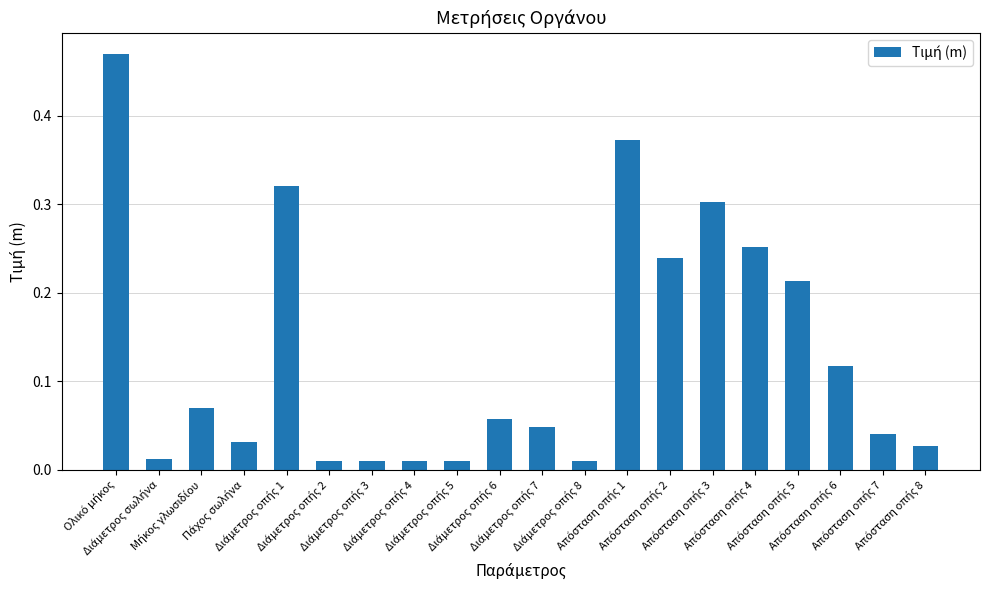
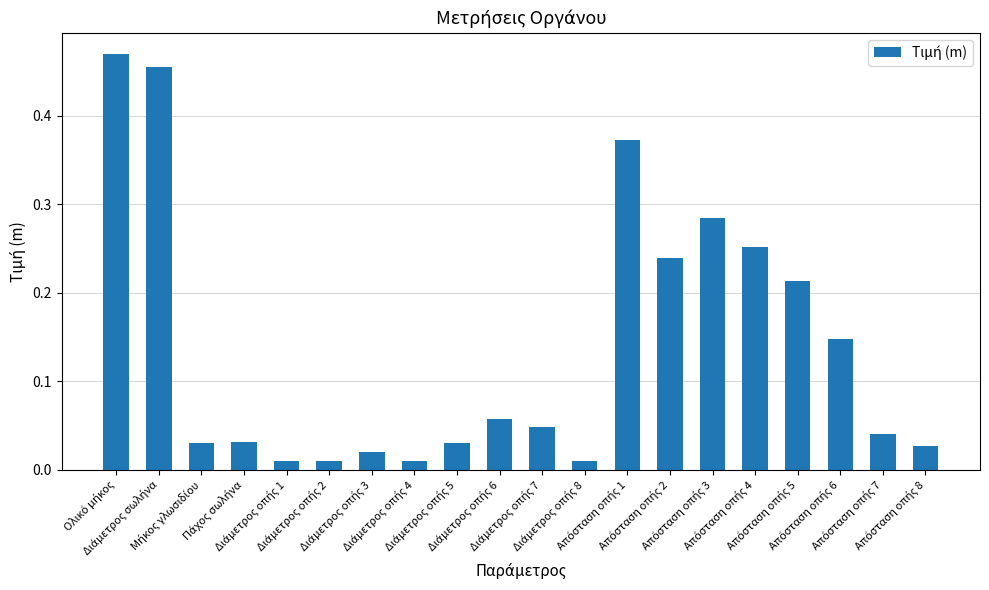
Διάμετρος σωλήνα: 0.01 -> 0.45
Μήκος γλωσιδίου: 0.07 -> 0.03
Διάμετρος οπής 1: 0.32 -> 0.01
Διάμετρος οπής 3: 0.01 -> 0.02
Διάμετρος οπής 5: 0.01 -> 0.03
Απόσταση οπής 3: 0.30 -> 0.28
Απόσταση οπής 6: 0.12 -> 0.15
